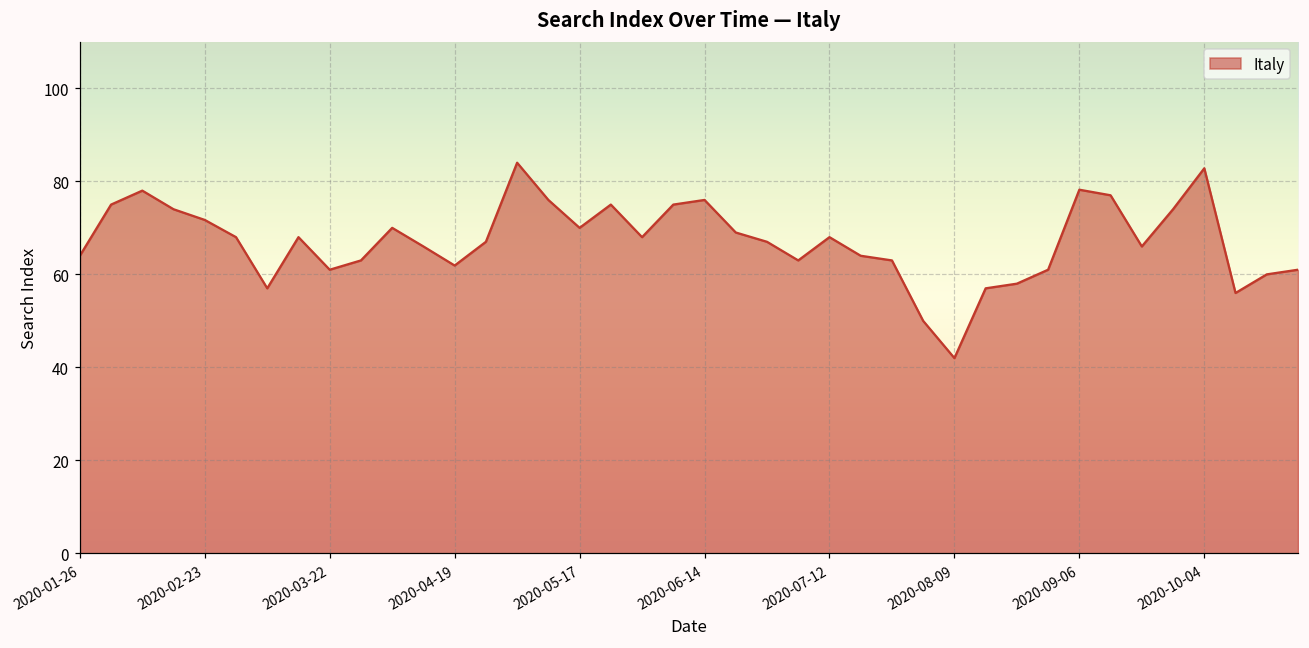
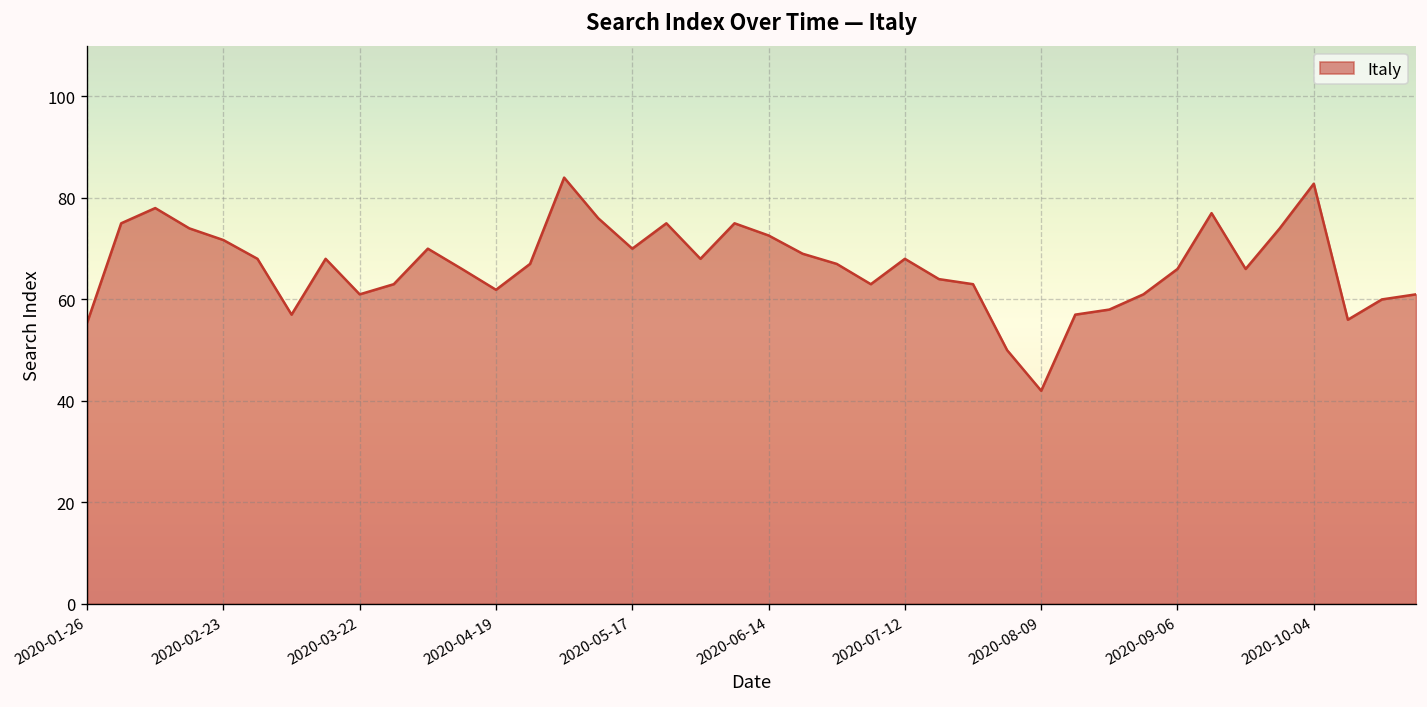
2020-01-26: 64 -> 55
2020-06-14: 76 -> 73
2020-09-06: 78 -> 66
